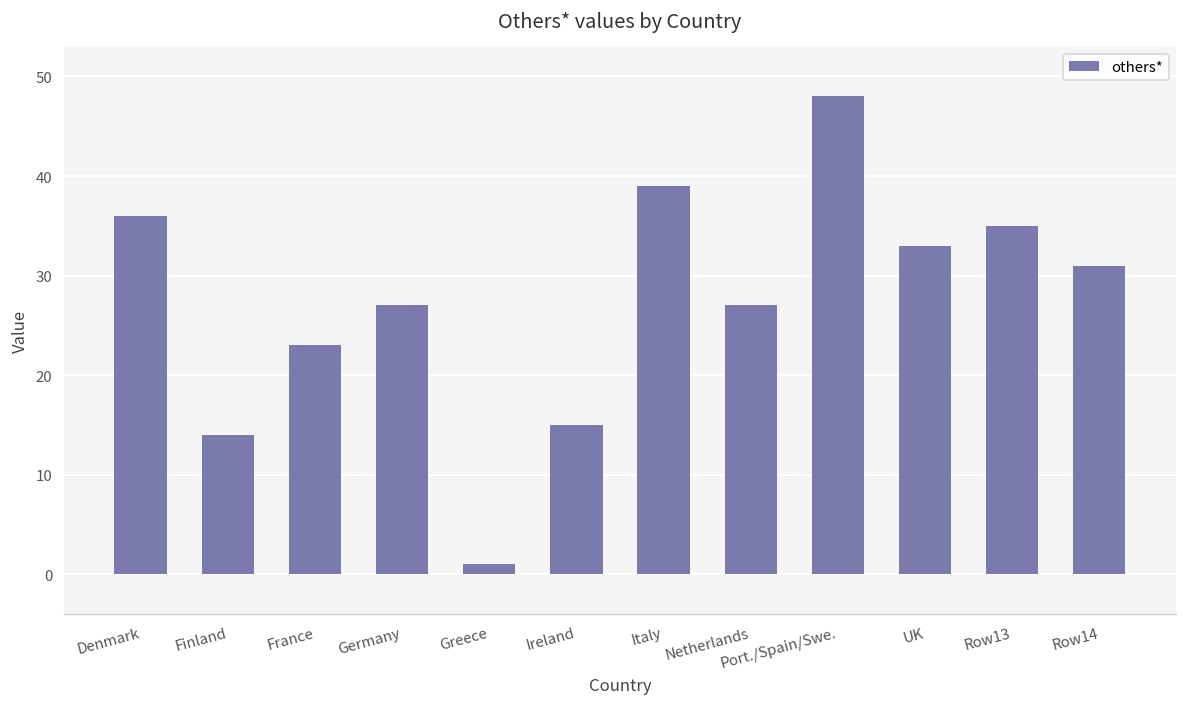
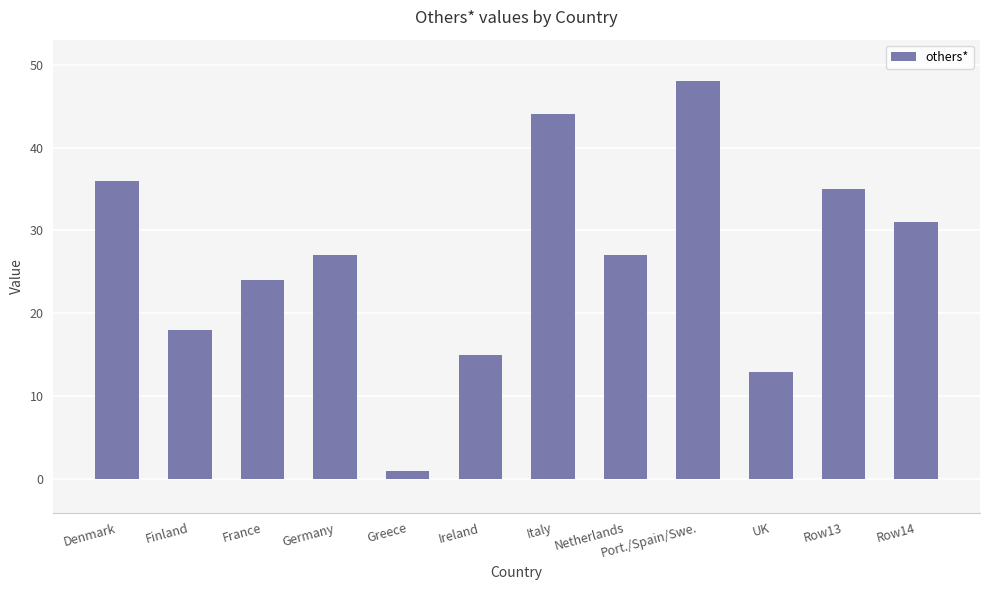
Finland: 14 -> 18
France: 23 -> 24
Italy: 39 -> 44
UK: 33 -> 13
